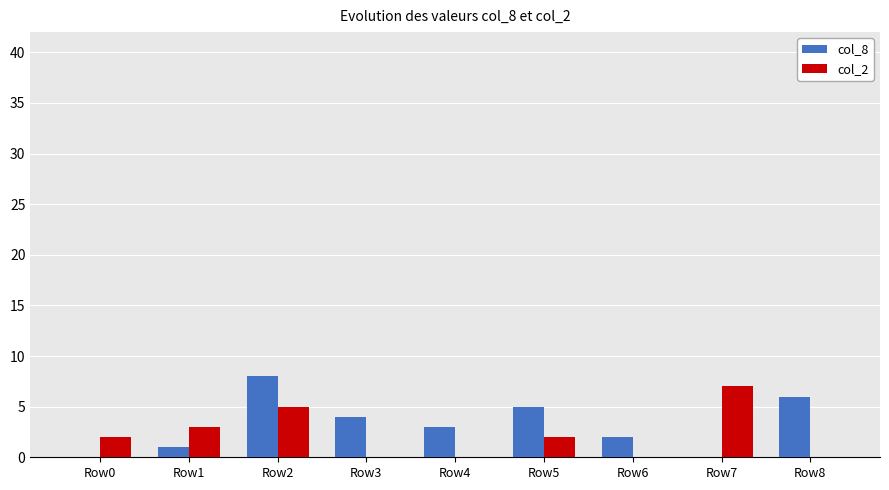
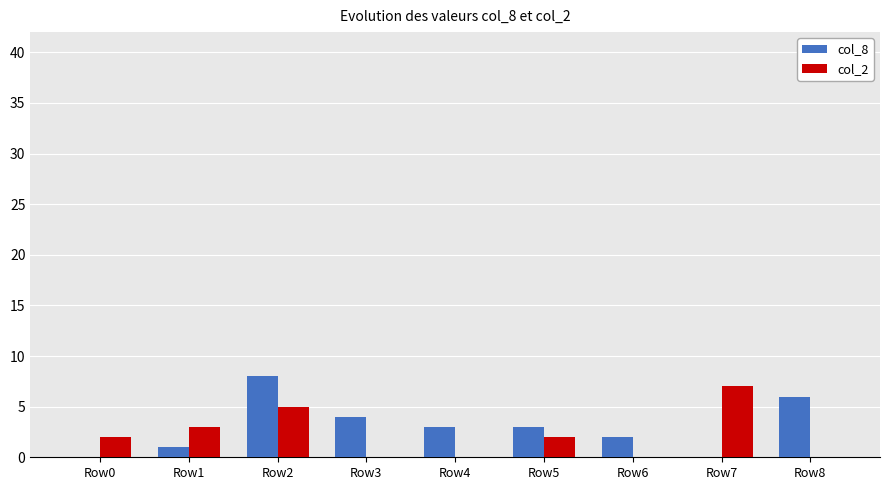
col_8, Row5: 5 -> 3
